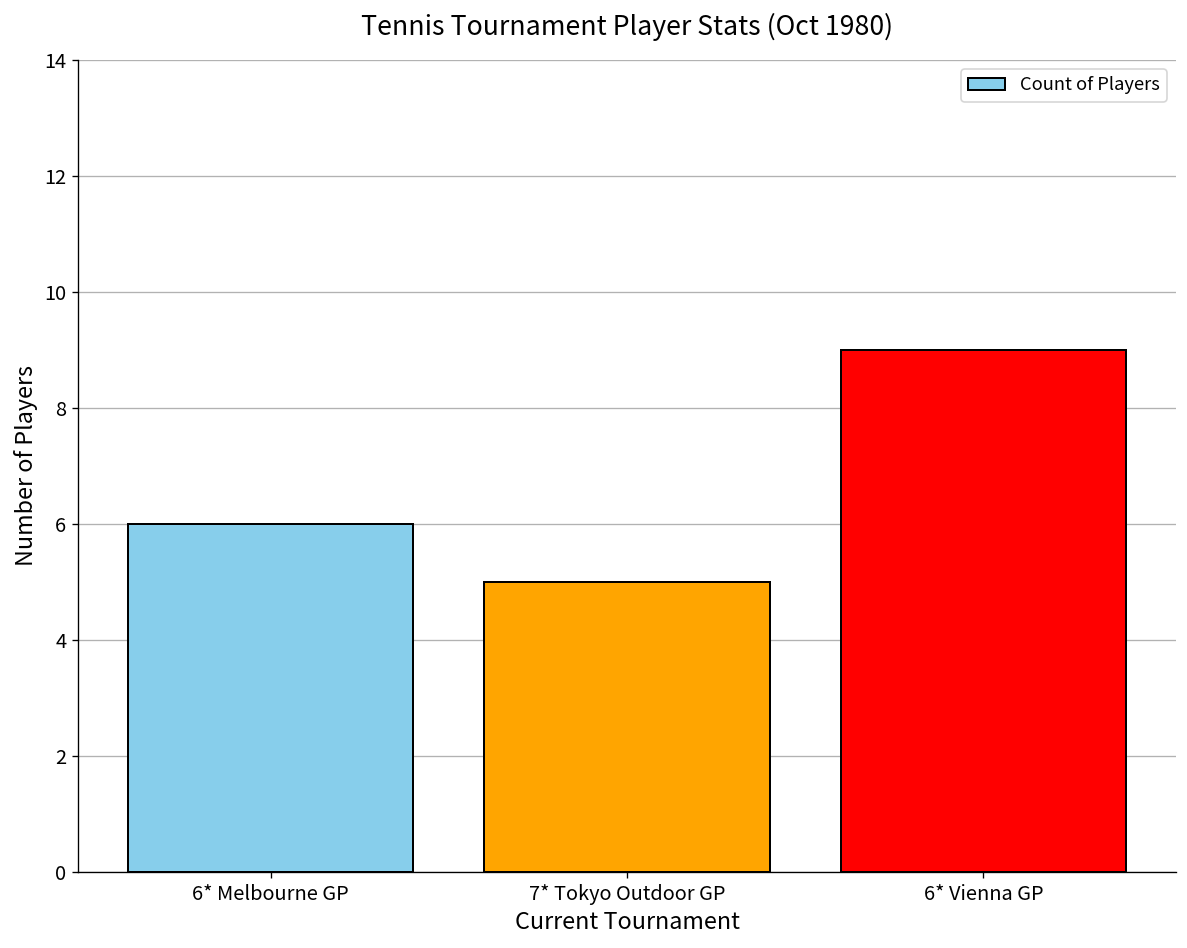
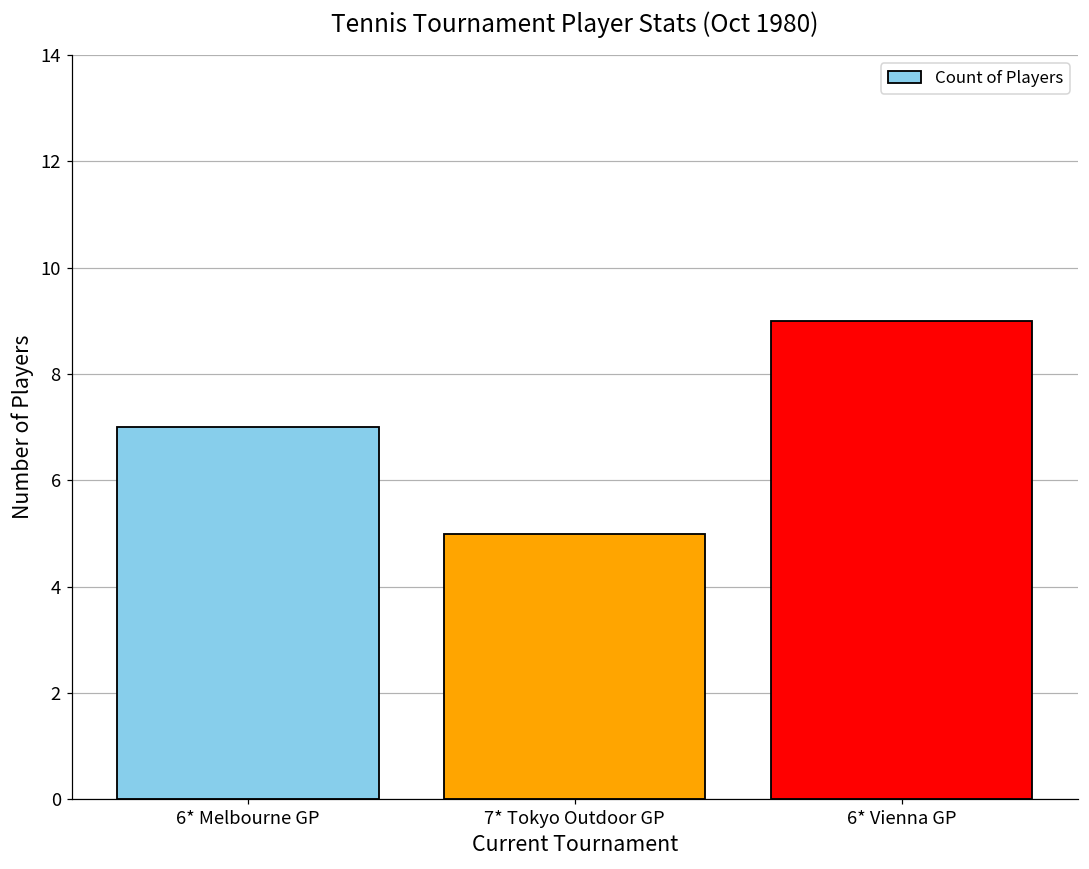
6* Melbourne GP: 6 -> 7
